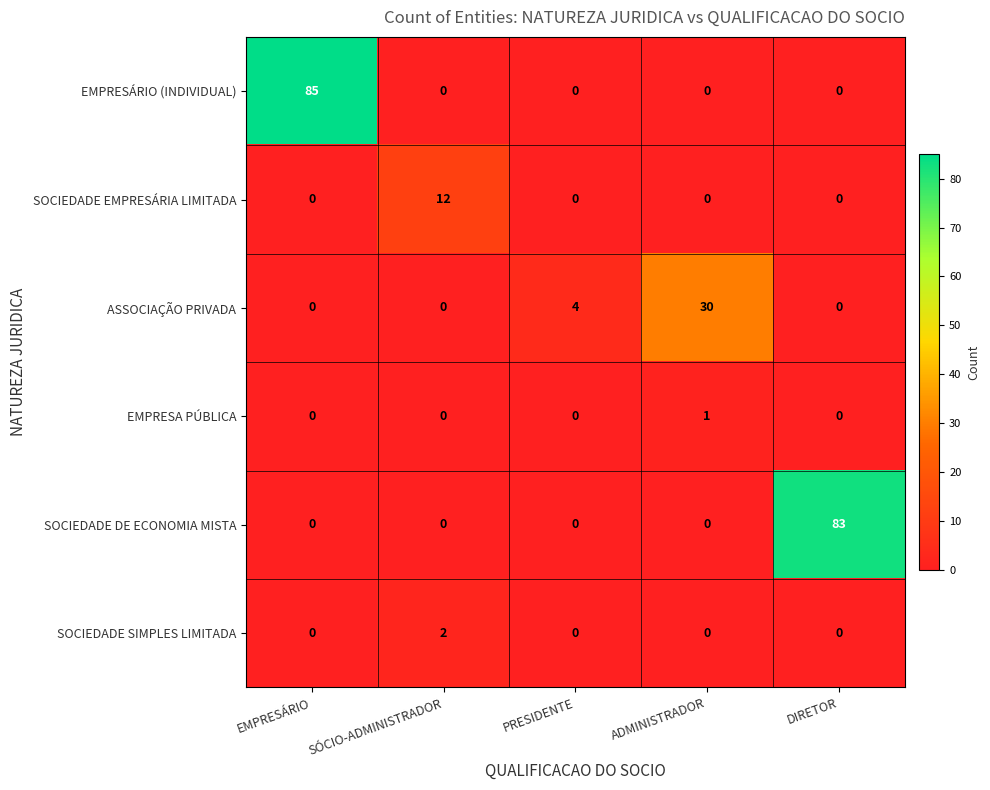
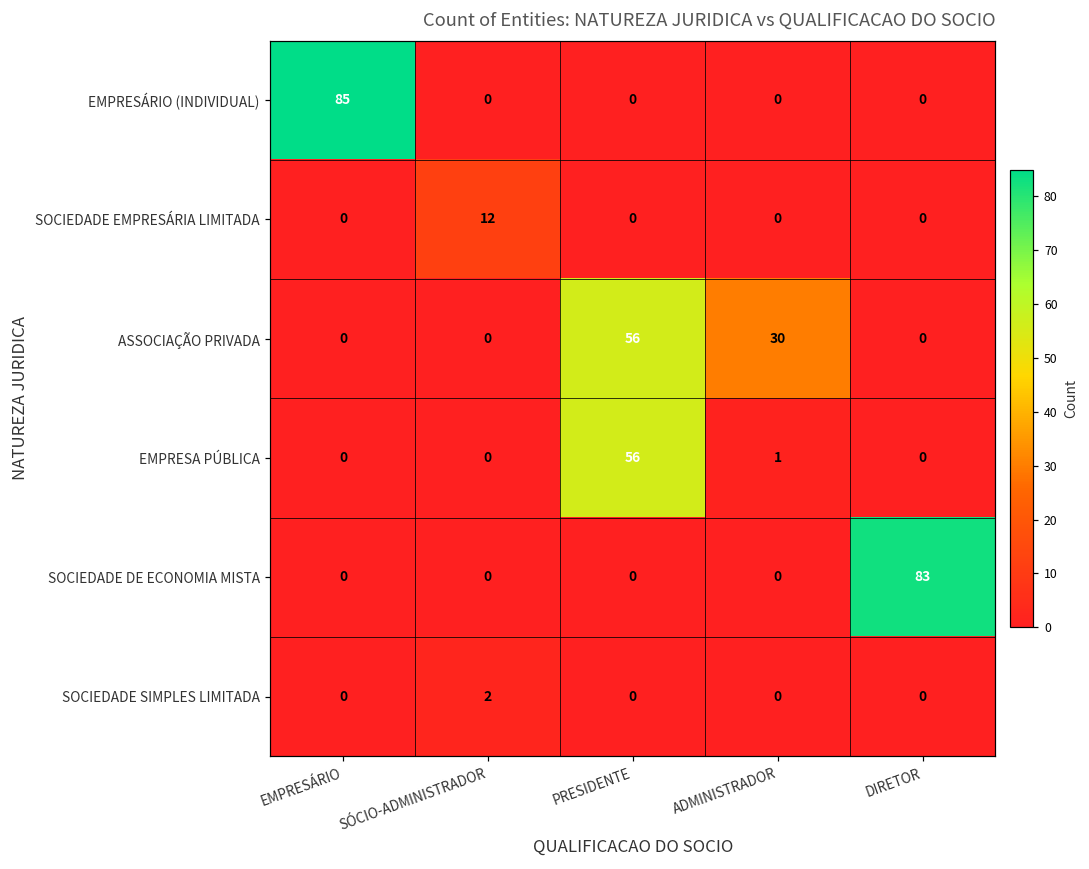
ASSOCIAÇÃO PRIVADA, PRESIDENTE: 4 -> 56
EMPRESA PÚBLICA, PRESIDENTE: 0 -> 56
